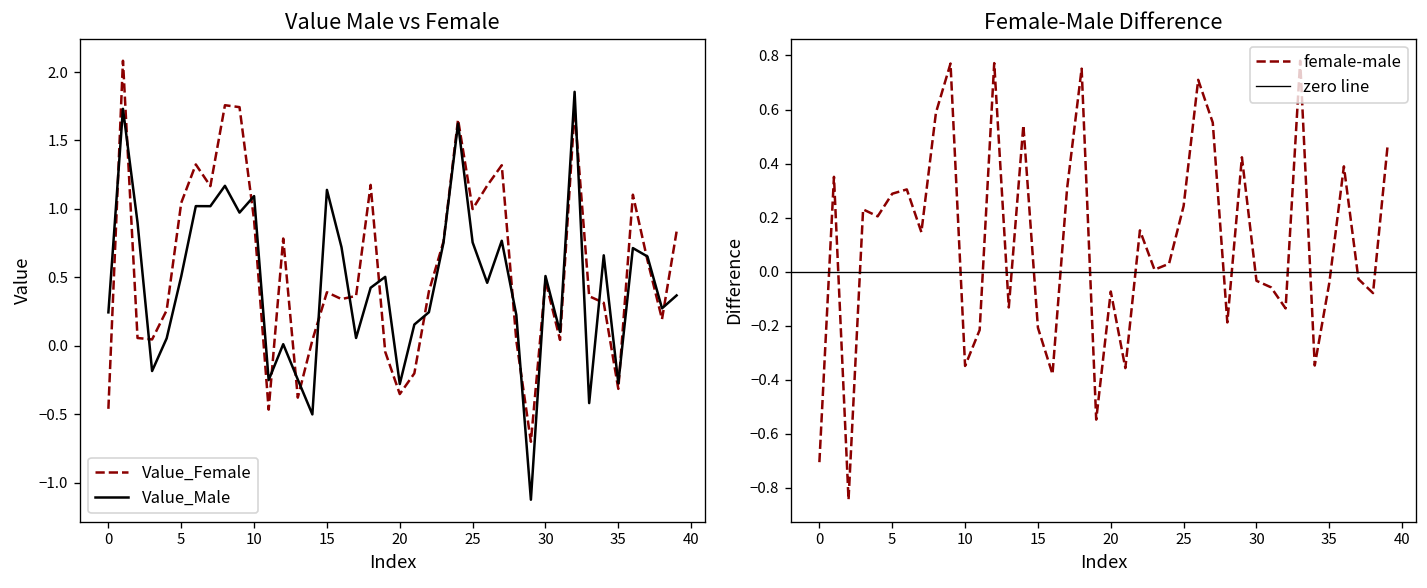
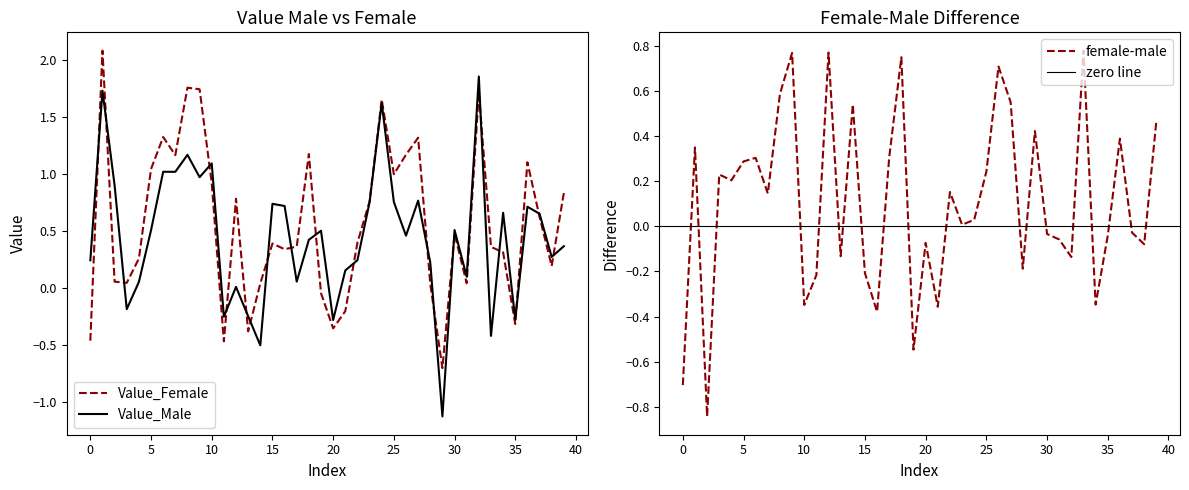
Value Male vs Female, Value_Male, 15: 1.14 -> 0.74
